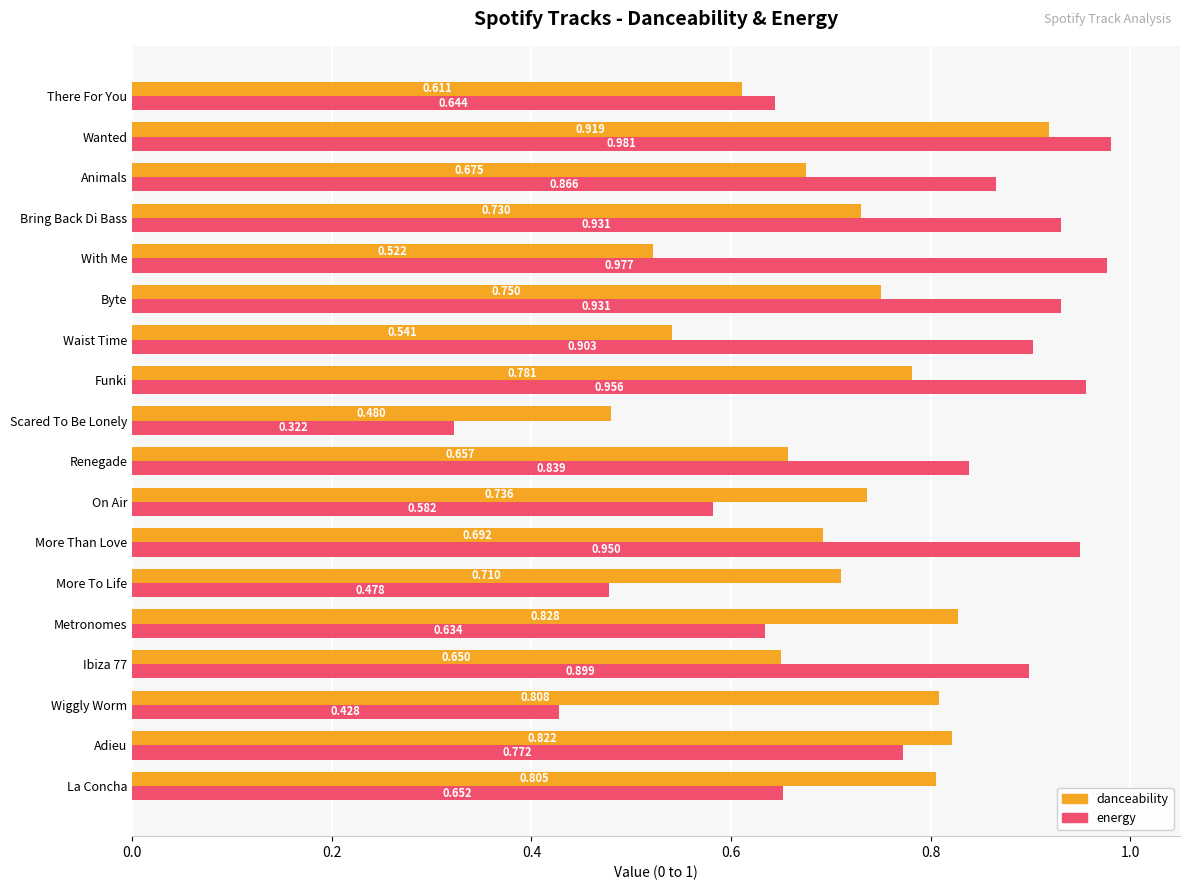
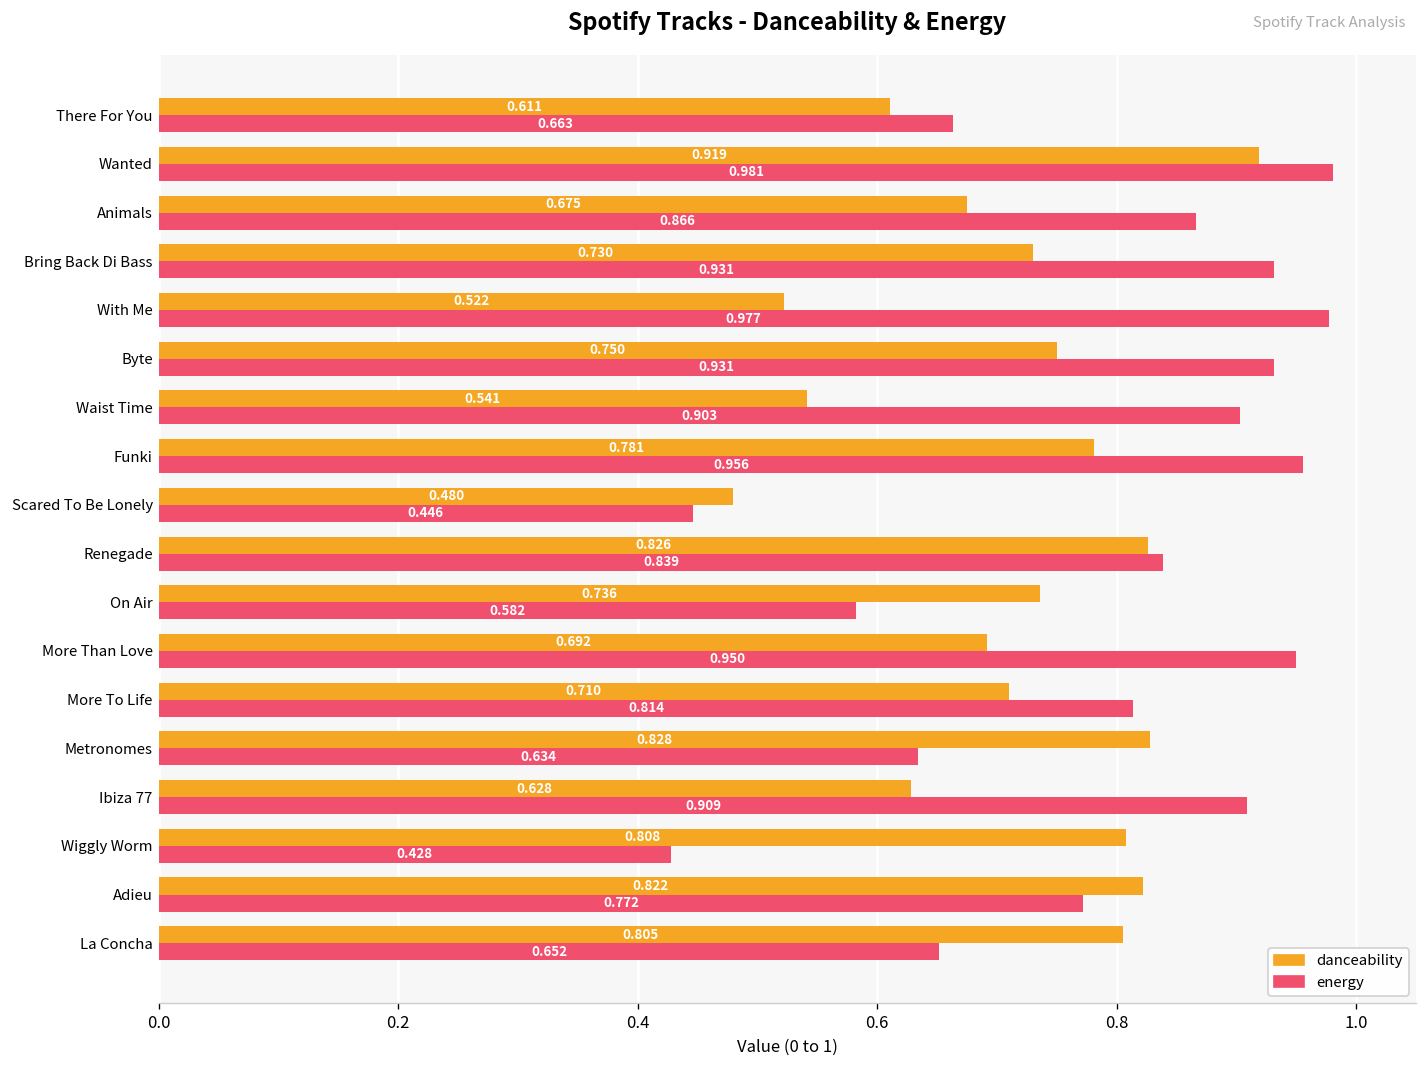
energy, There For You: 0.644 -> 0.663
energy, Scared To Be Lonely: 0.322 -> 0.446
danceability, Renegade: 0.657 -> 0.826
energy, More To Life: 0.478 -> 0.814
danceability, Ibiza 77: 0.650 -> 0.628
energy, Ibiza 77: 0.899 -> 0.909
